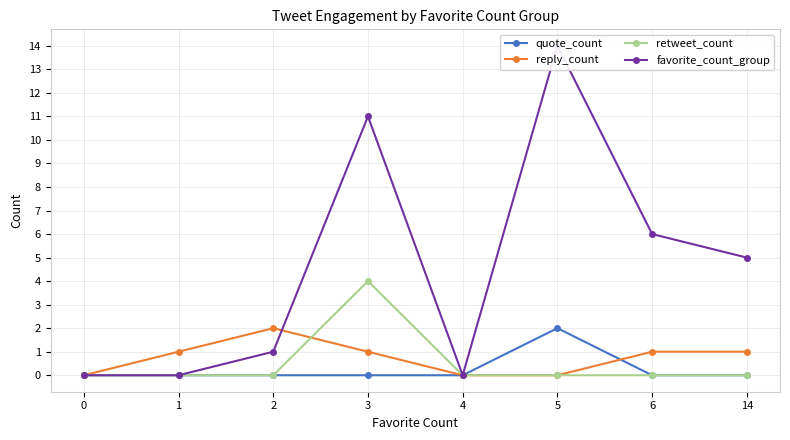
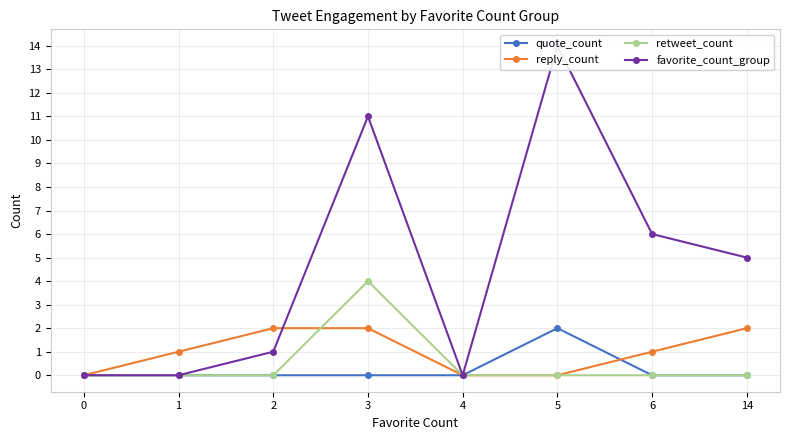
reply_count, 3: 1 -> 2
reply_count, 14: 1 -> 2
